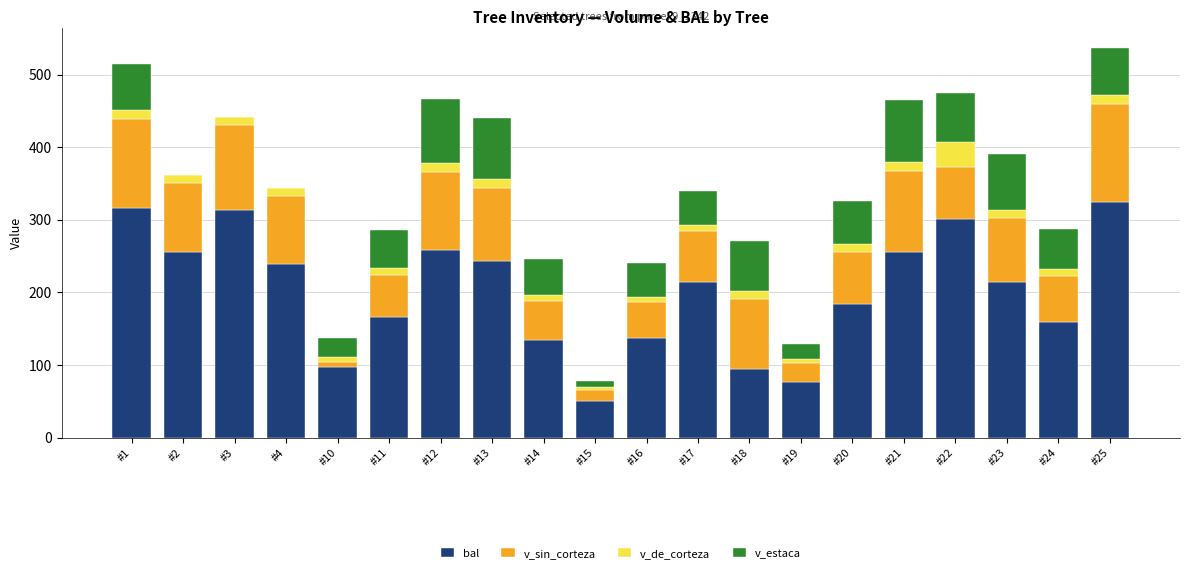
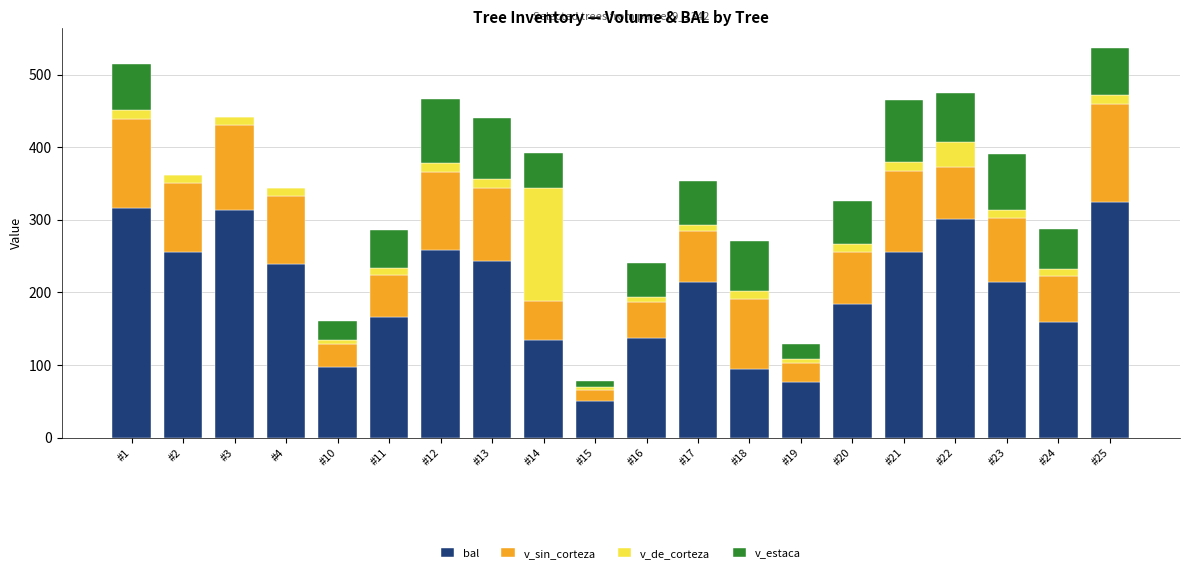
v_sin_corteza, #10: 10 -> 30
v_de_corteza, #14: 10 -> 160
v_estaca, #17: 50 -> 60
